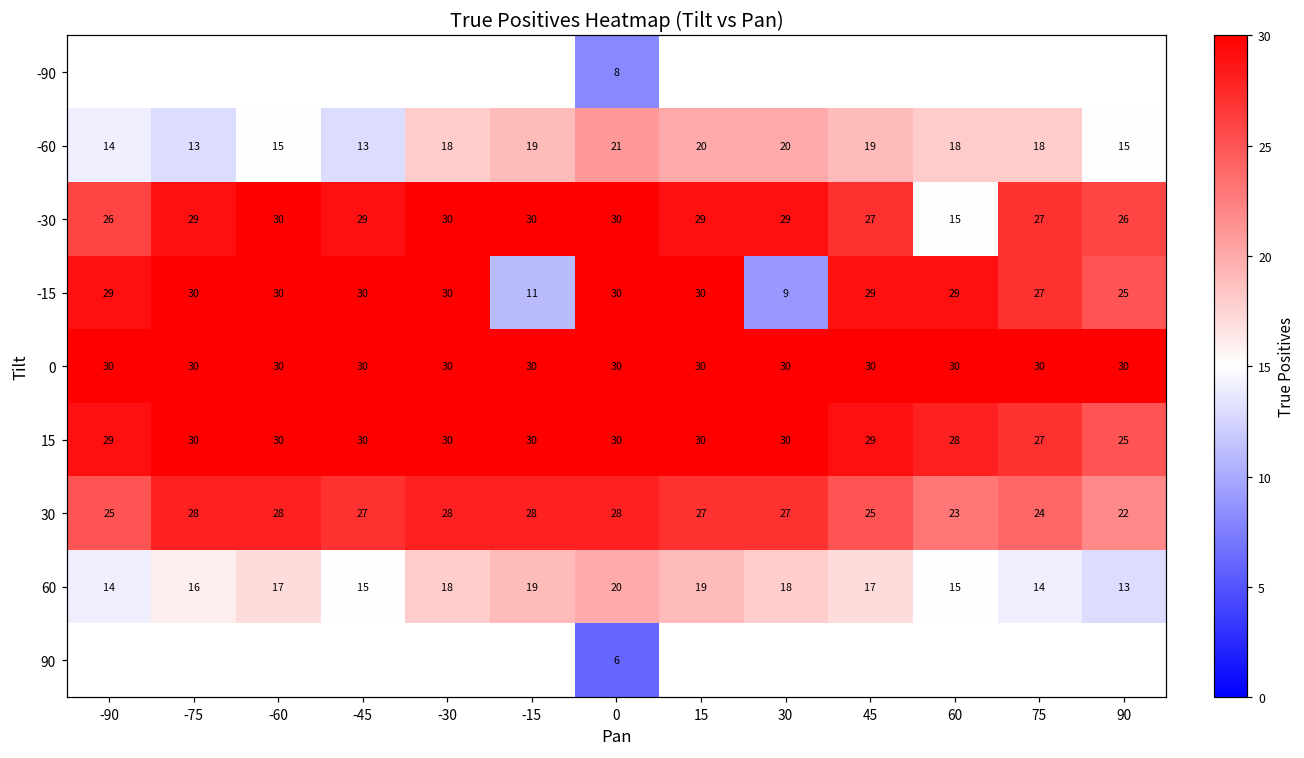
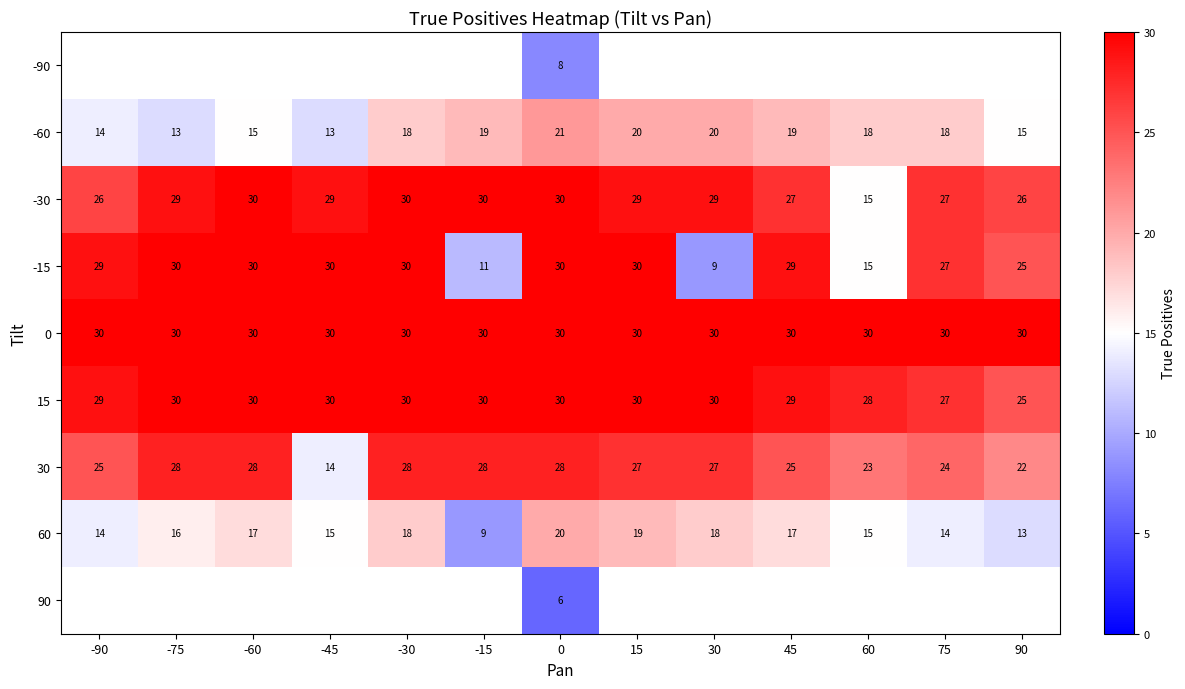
-15, 60: 29 -> 15
30, -45: 27 -> 14
60, -15: 19 -> 9
